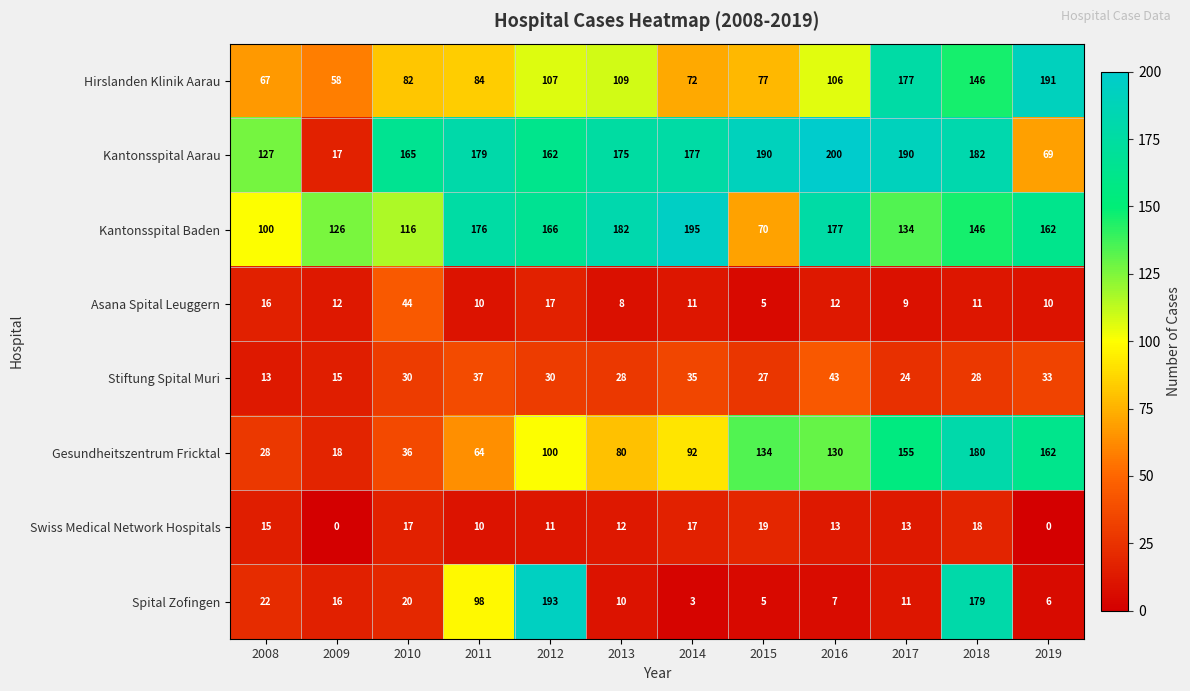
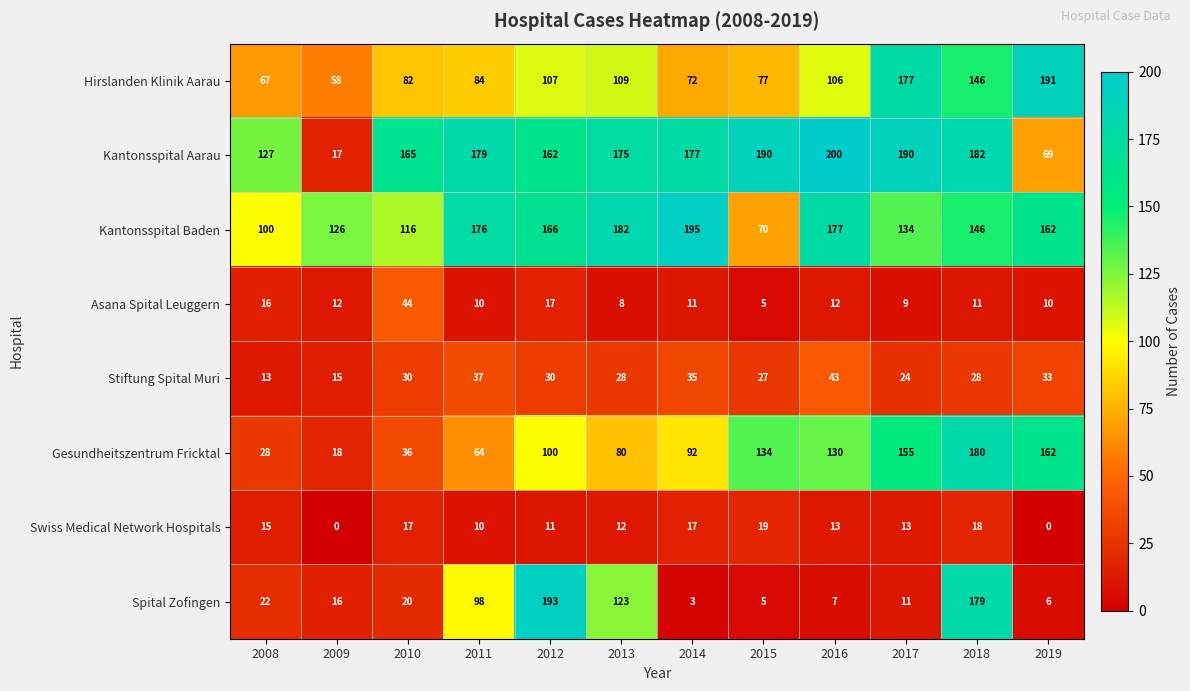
Spital Zofingen, 2013: 10 -> 123
